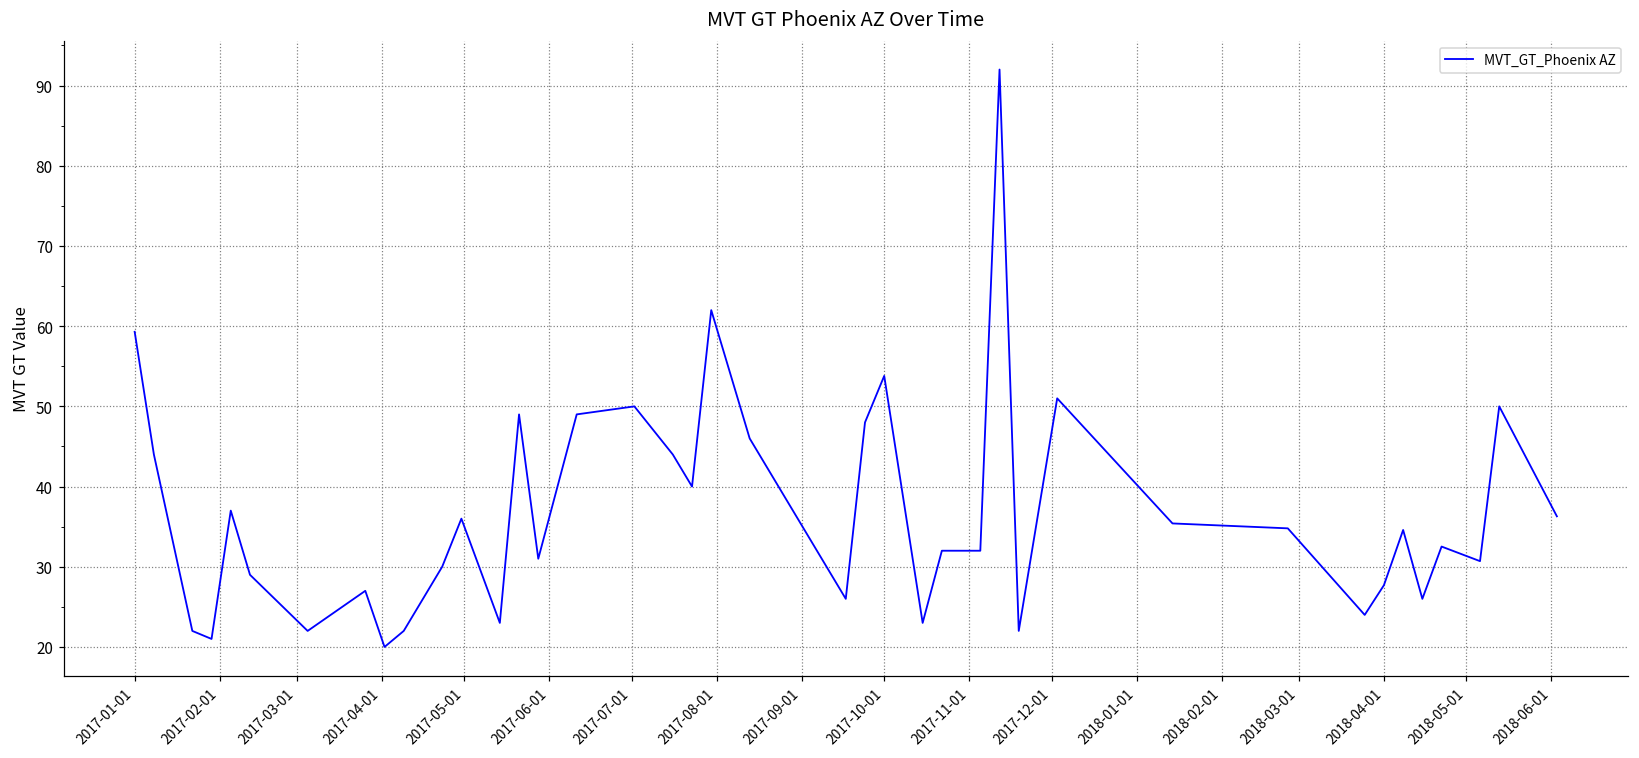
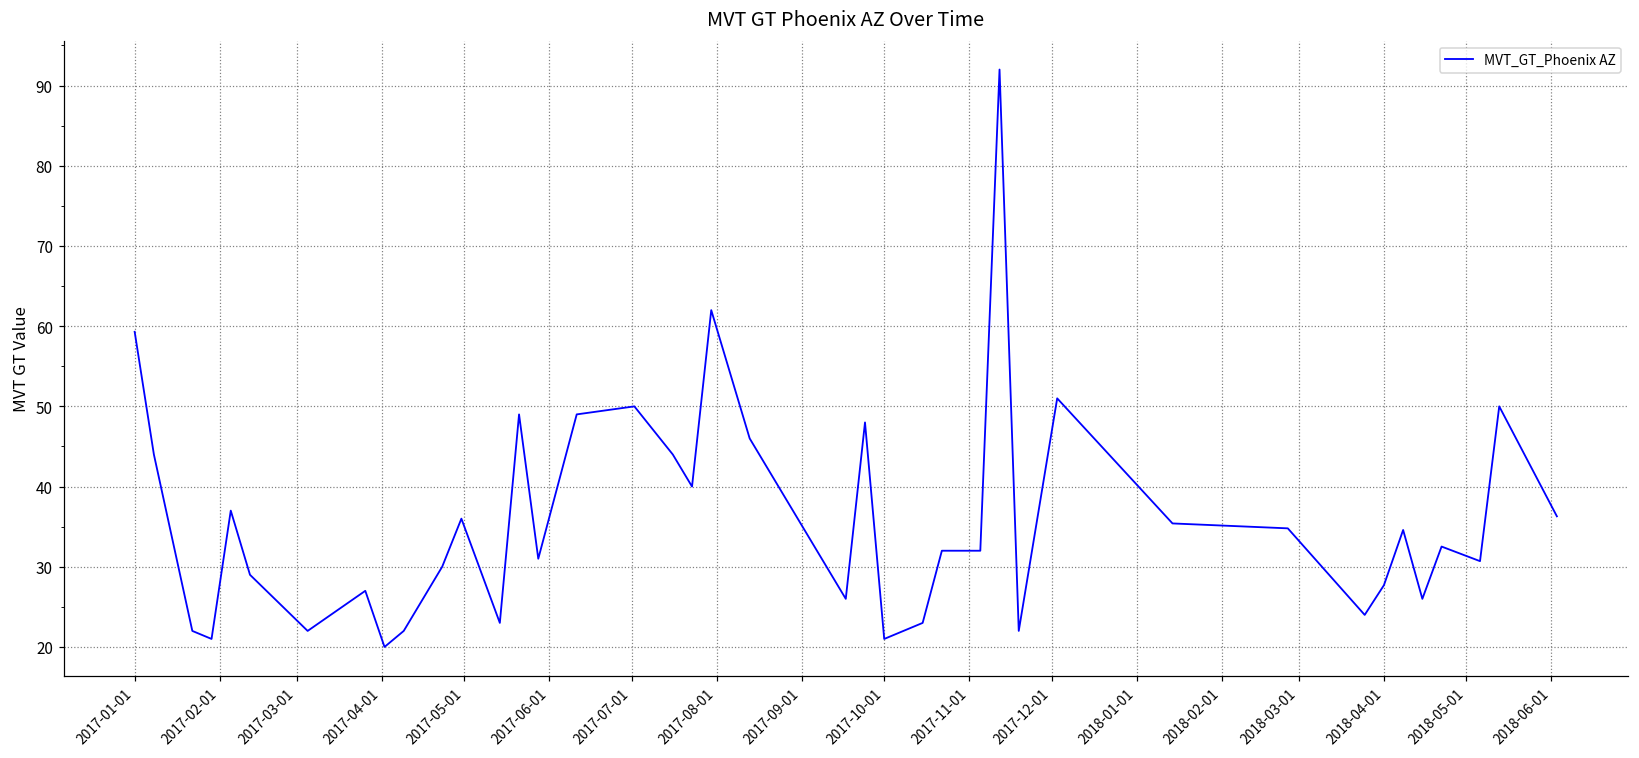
2017-10-01: 54 -> 21
